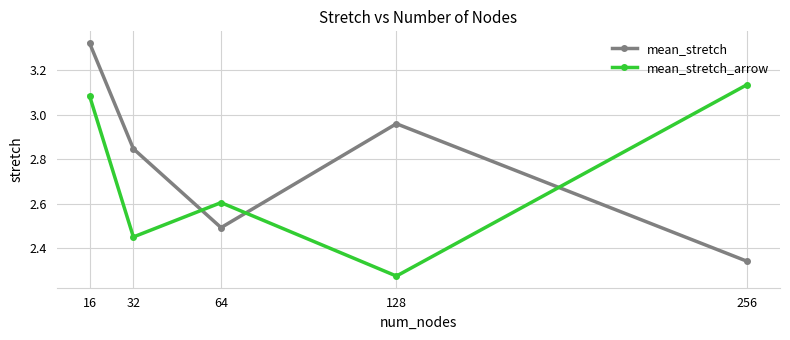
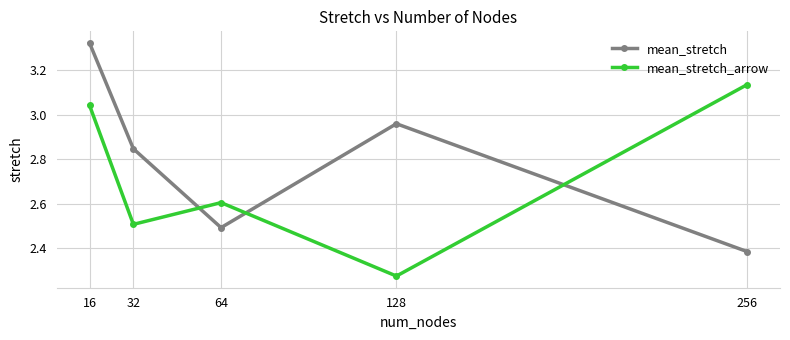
mean_stretch_arrow, 16: 3.08 -> 3.04
mean_stretch_arrow, 32: 2.45 -> 2.51
mean_stretch, 256: 2.34 -> 2.39
